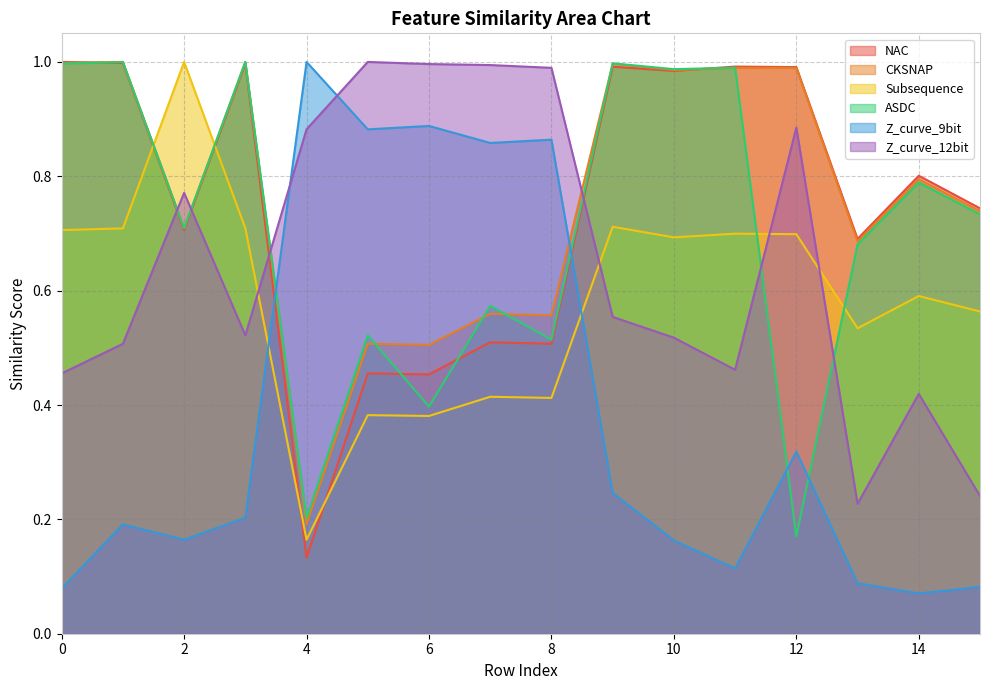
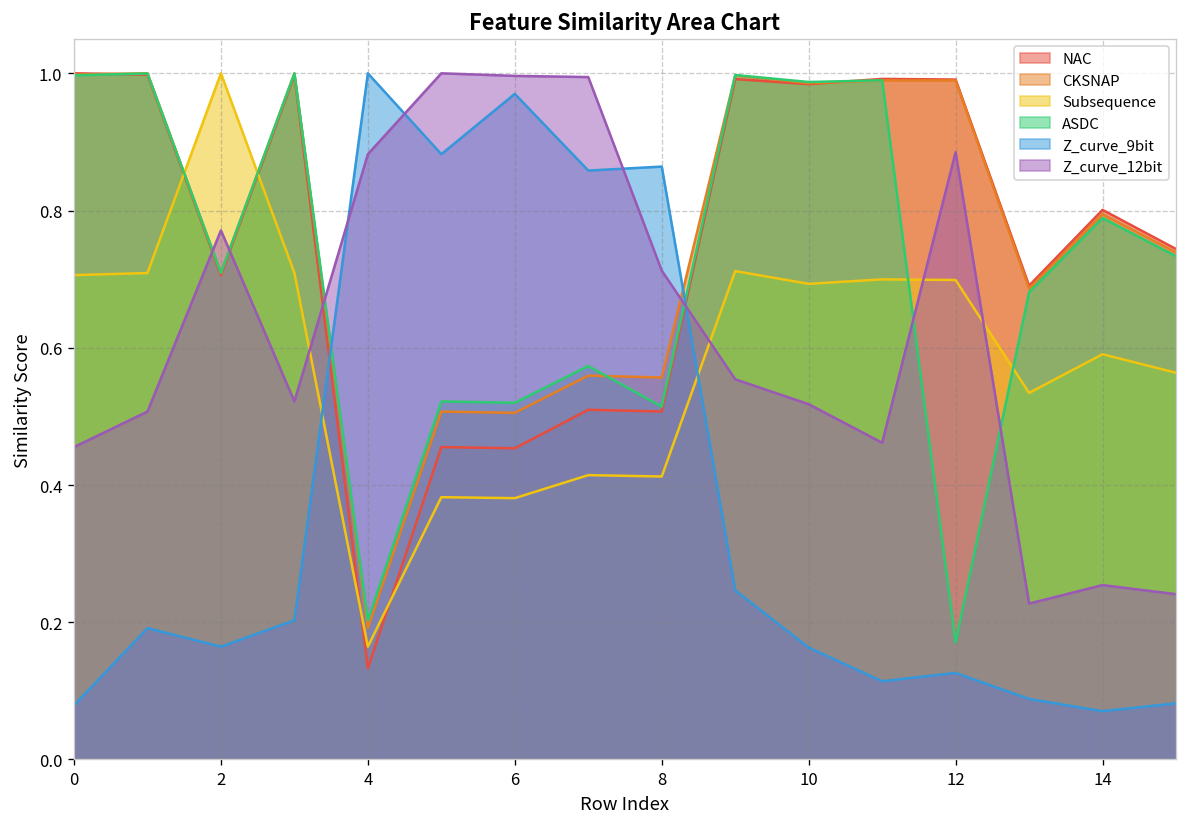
ASDC, 6: 0.40 -> 0.52
Z_curve_9bit, 6: 0.89 -> 0.97
Z_curve_12bit, 8: 0.99 -> 0.71
Z_curve_9bit, 12: 0.32 -> 0.13
Z_curve_12bit, 14: 0.42 -> 0.25
